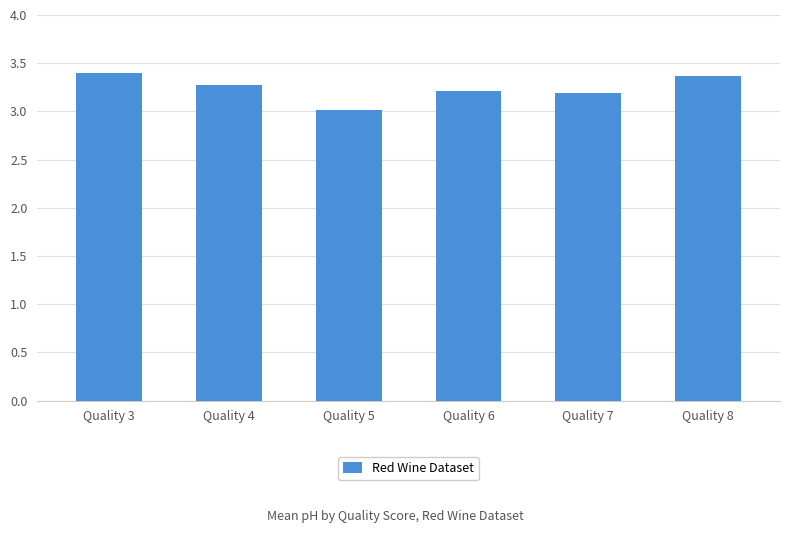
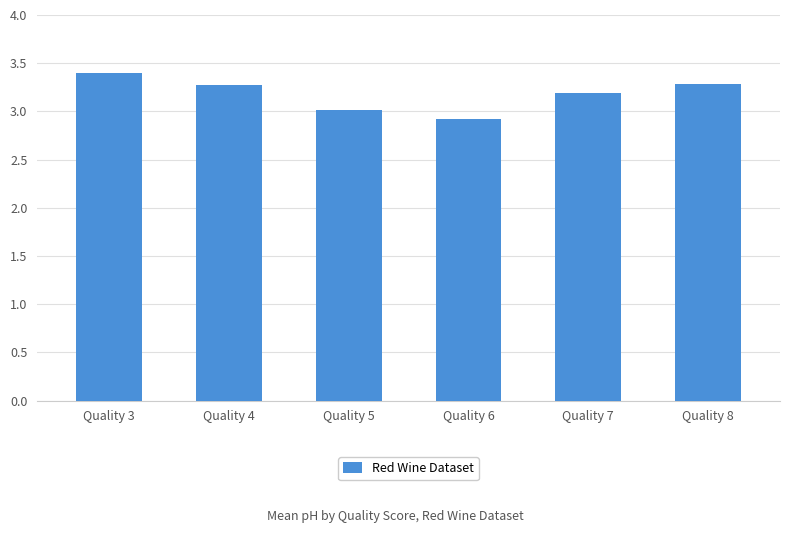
Quality 6: 3.2 -> 2.9
Quality 8: 3.4 -> 3.3
